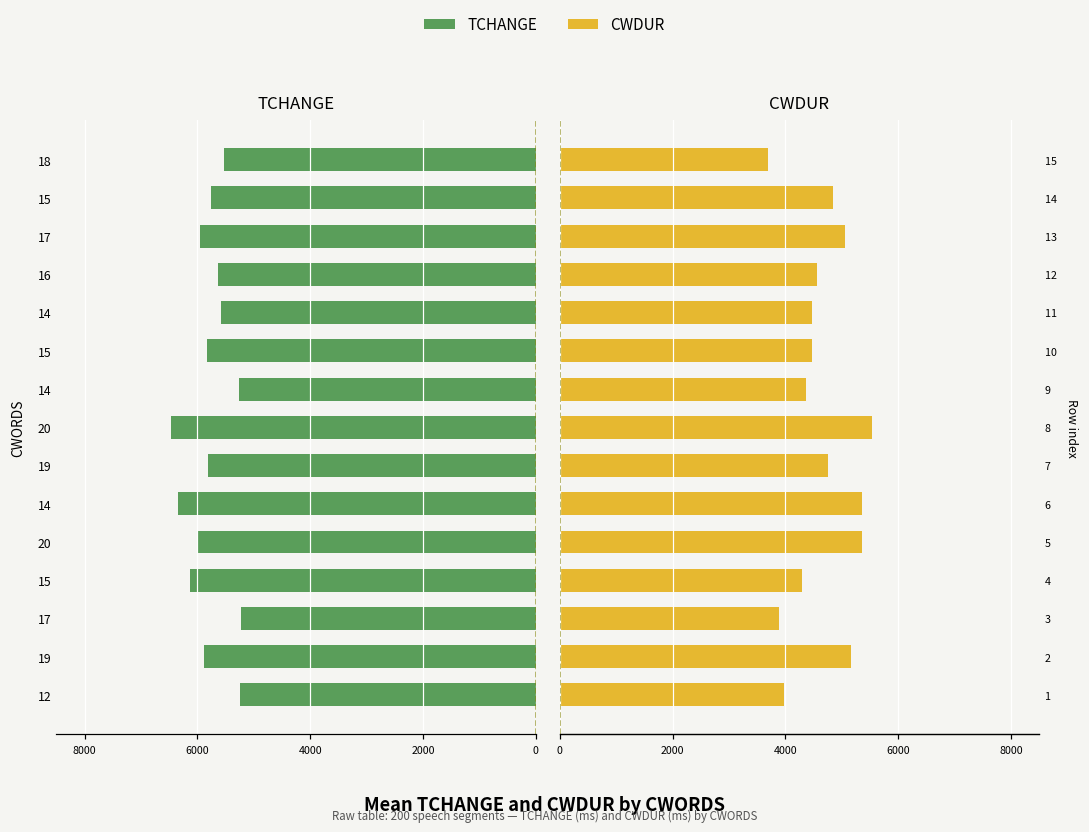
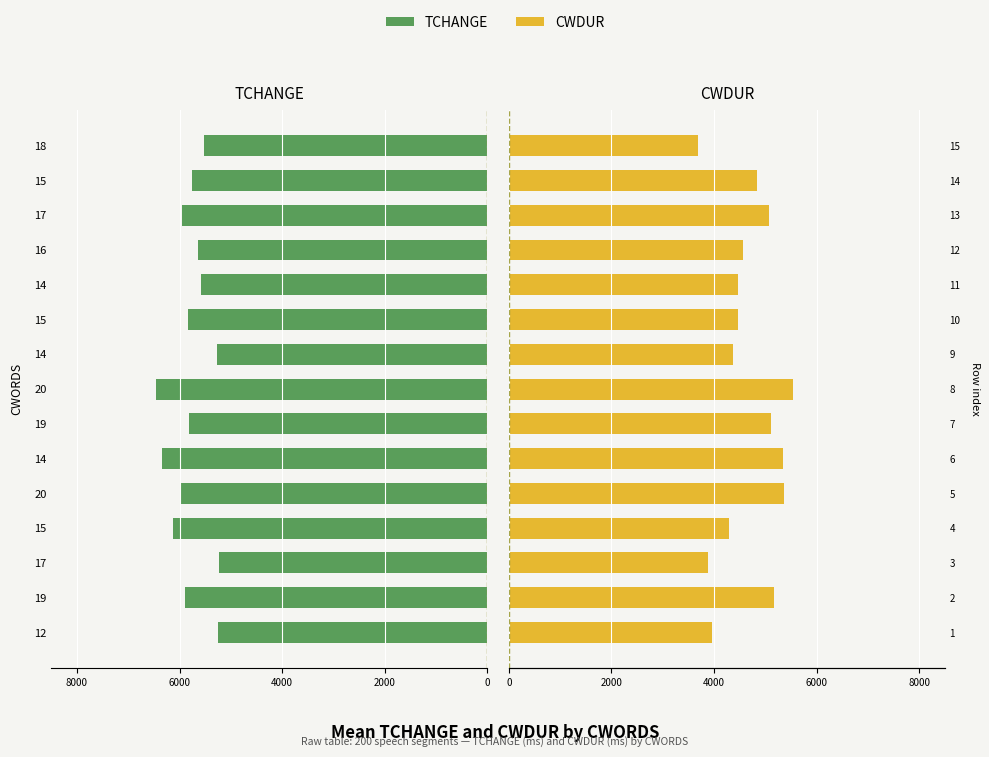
CWDUR, 7: 4800 -> 5100
